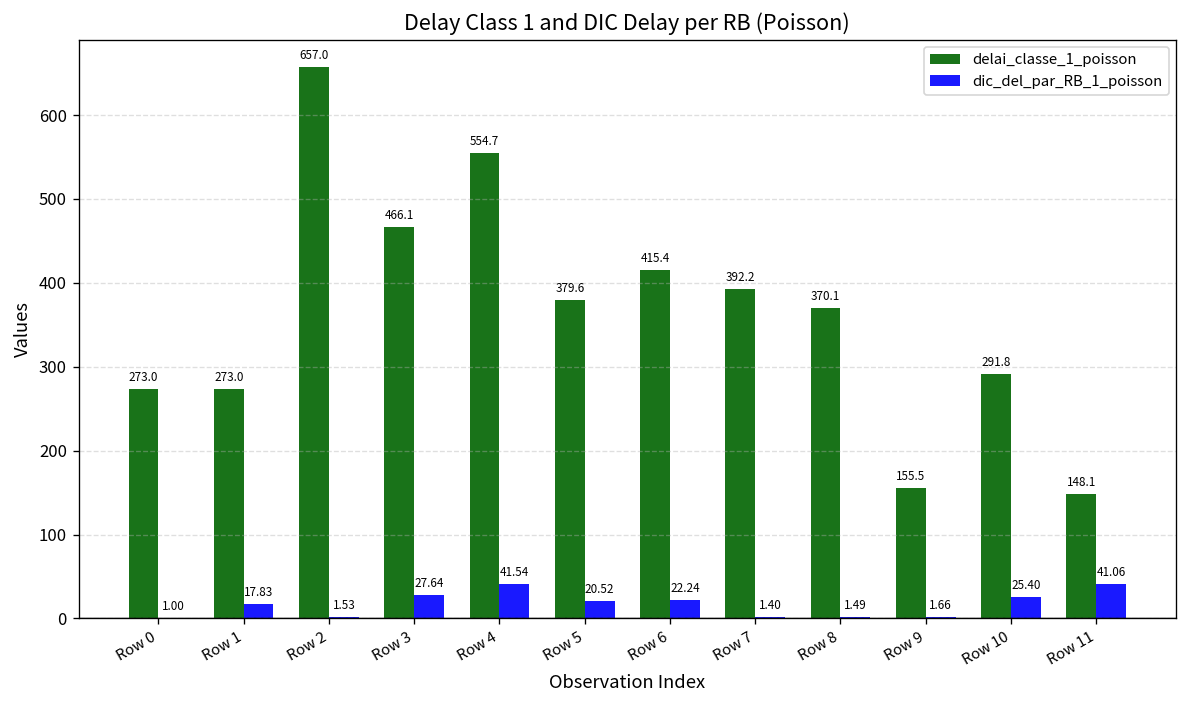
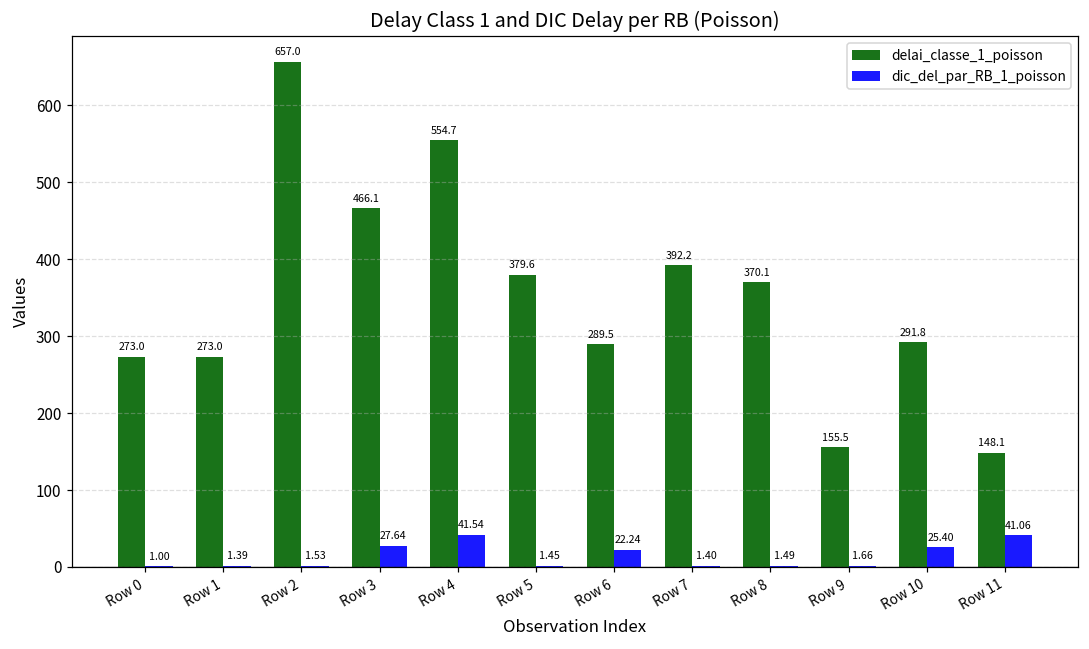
dic_del_par_RB_1_poisson, Row 1: 17.83 -> 1.39
dic_del_par_RB_1_poisson, Row 5: 20.52 -> 1.45
delai_classe_1_poisson, Row 6: 415.4 -> 289.5
